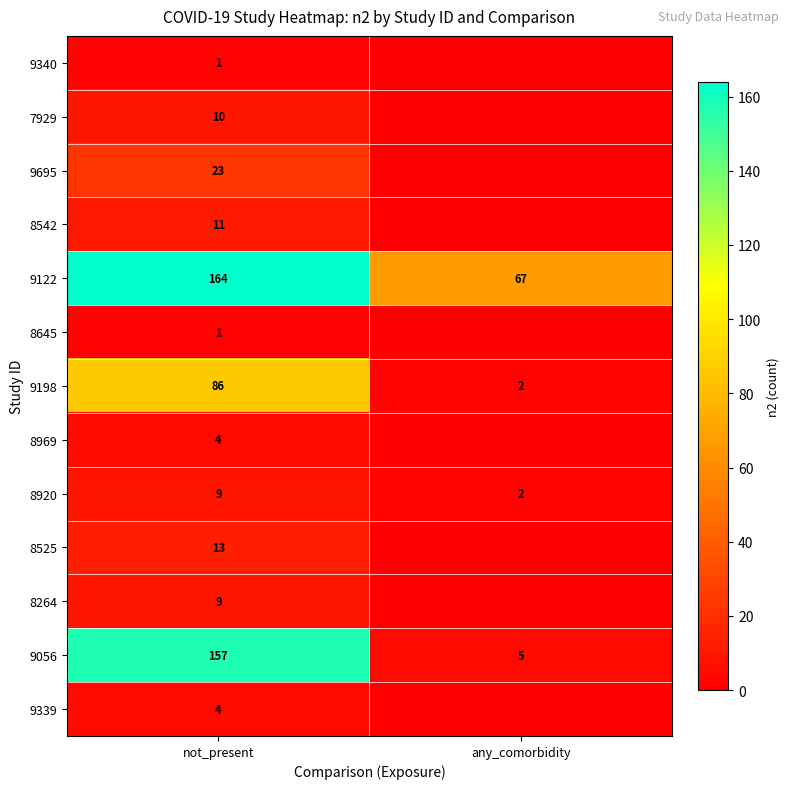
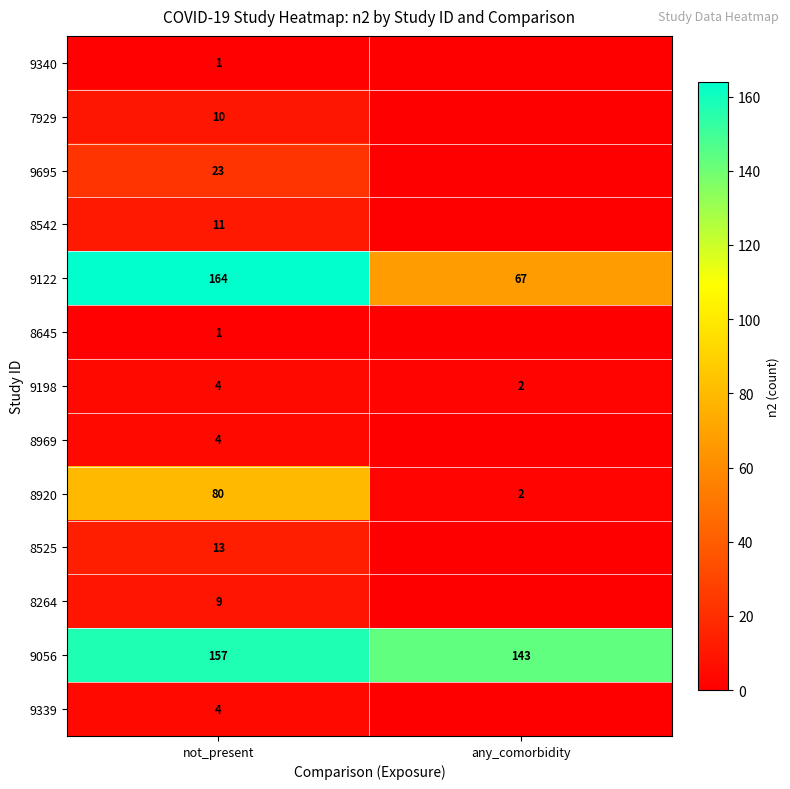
9198, not_present: 86 -> 4
8920, not_present: 9 -> 80
9056, any_comorbidity: 5 -> 143
